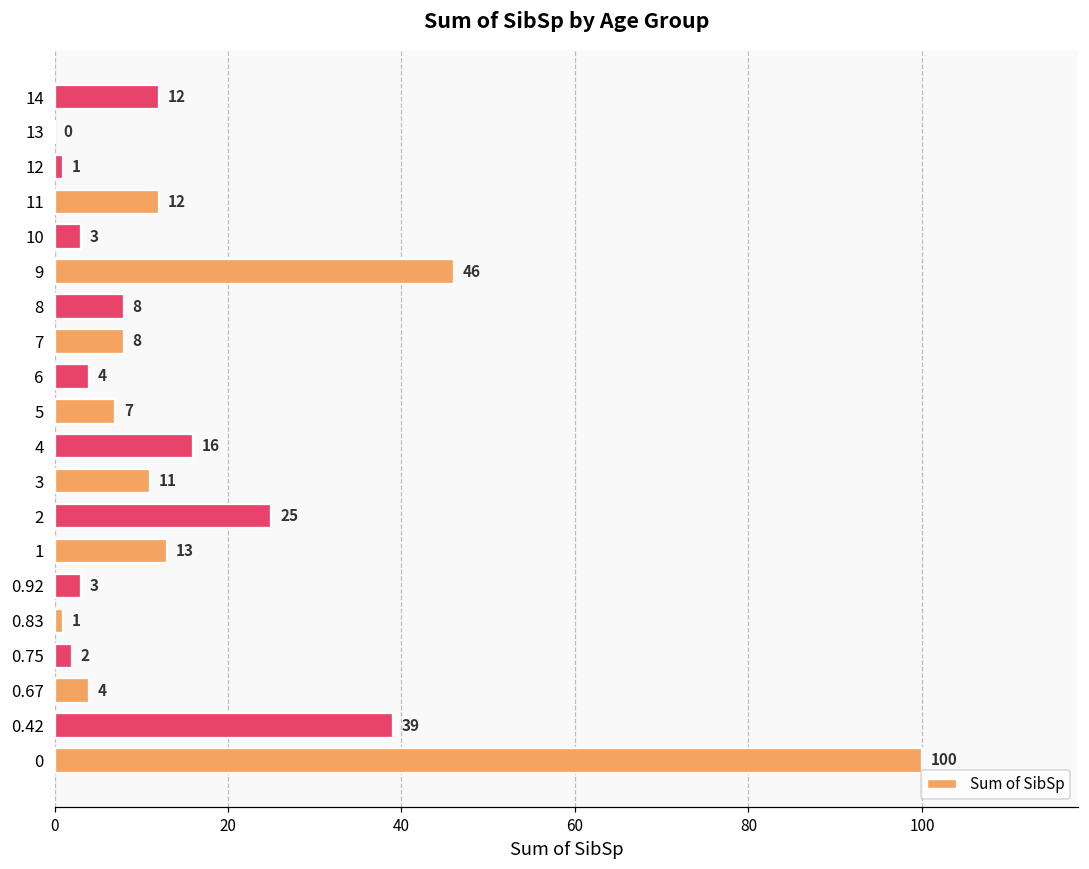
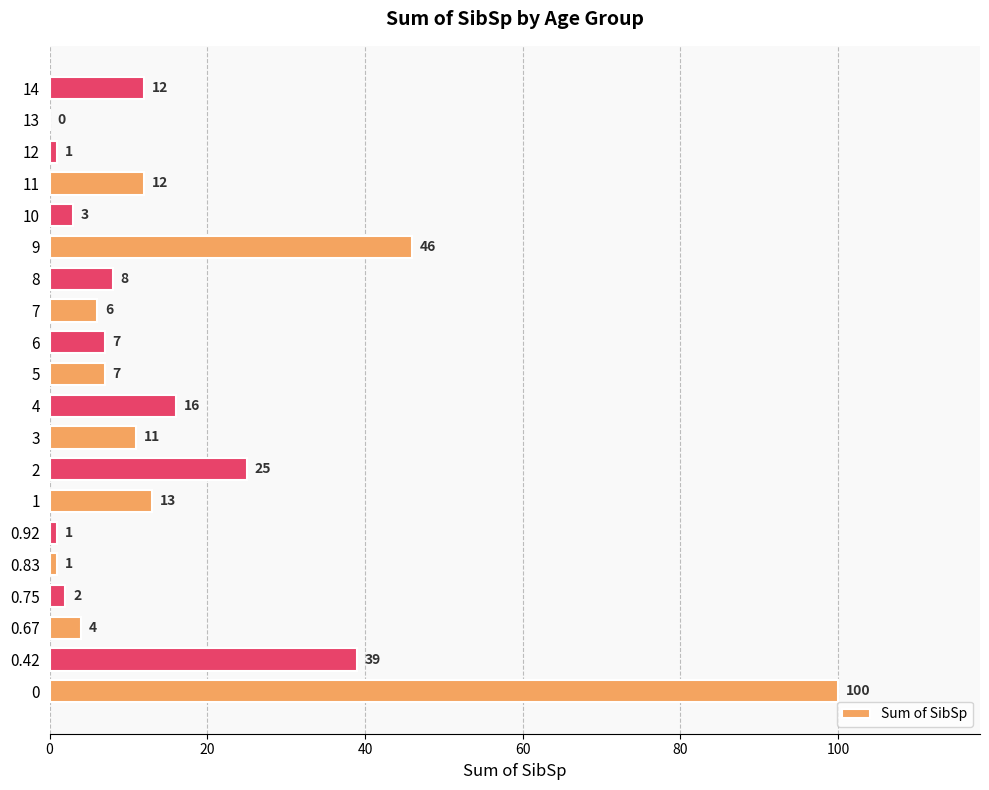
7: 8 -> 6
6: 4 -> 7
0.92: 3 -> 1
